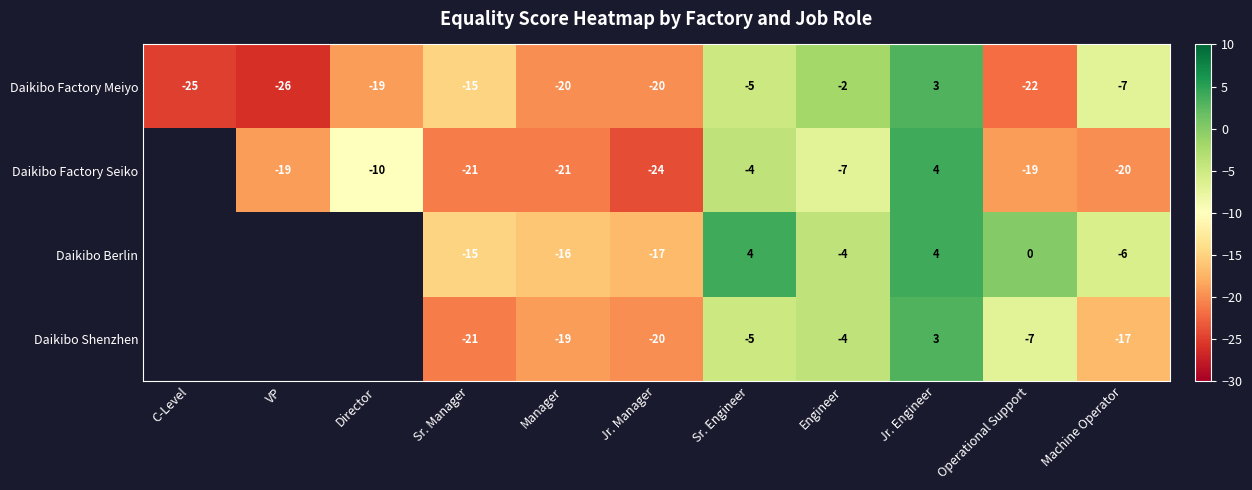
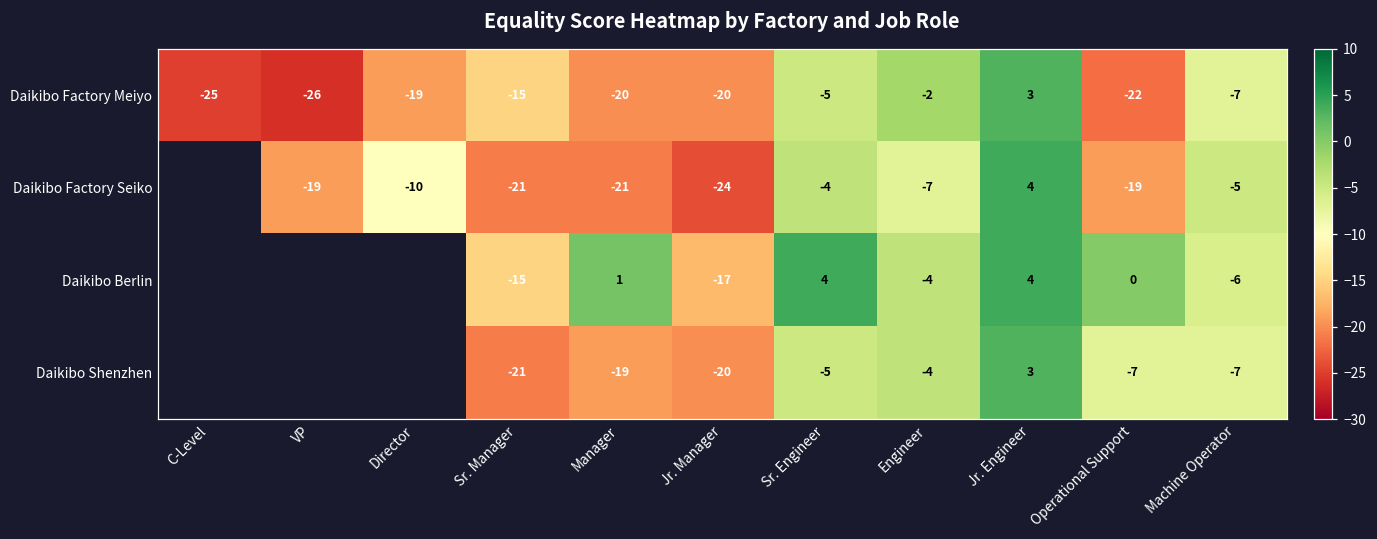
Daikibo Factory Seiko, Machine Operator: -20 -> -5
Daikibo Berlin, Manager: -16 -> 1
Daikibo Shenzhen, Machine Operator: -17 -> -7
